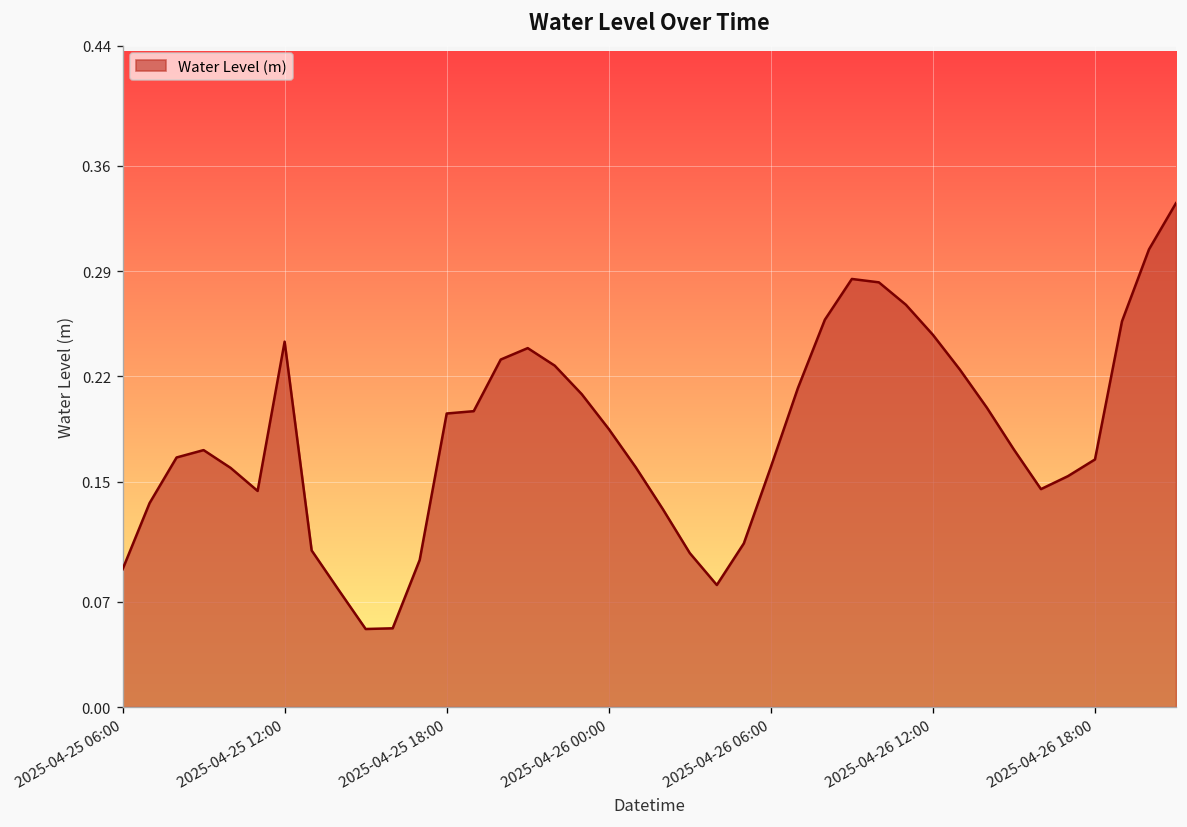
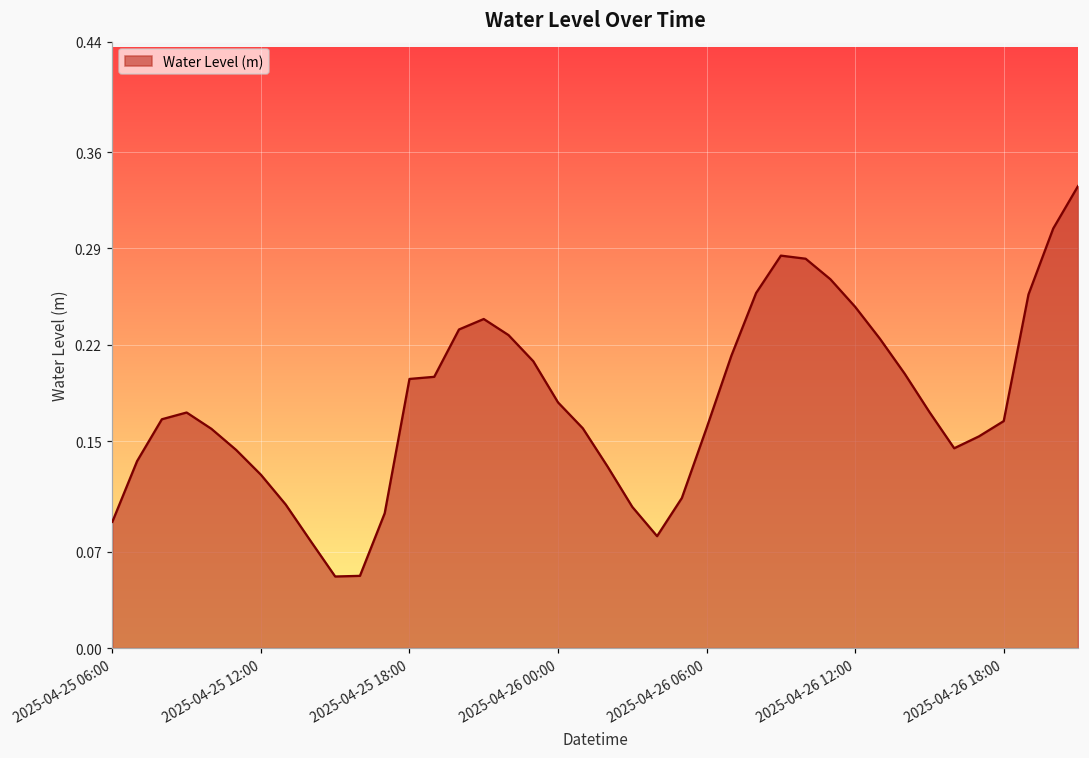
2025-04-25 12:00: 0.243 -> 0.126
2025-04-26 00:00: 0.185 -> 0.178
